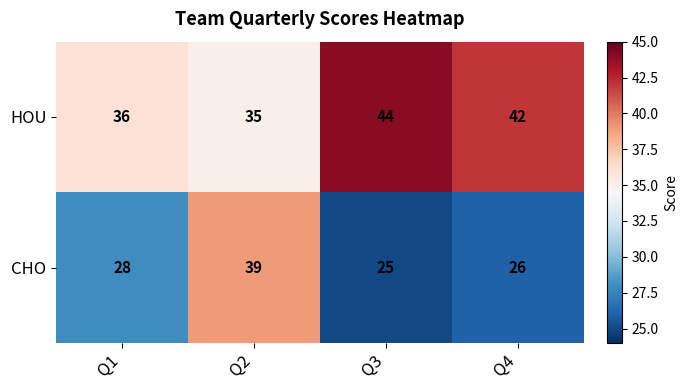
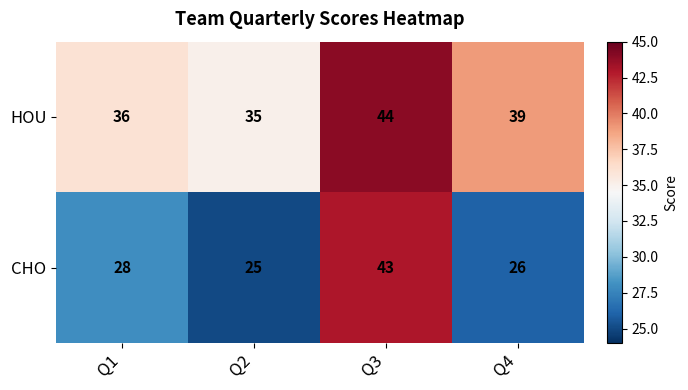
HOU, Q4: 42 -> 39
CHO, Q2: 39 -> 25
CHO, Q3: 25 -> 43
